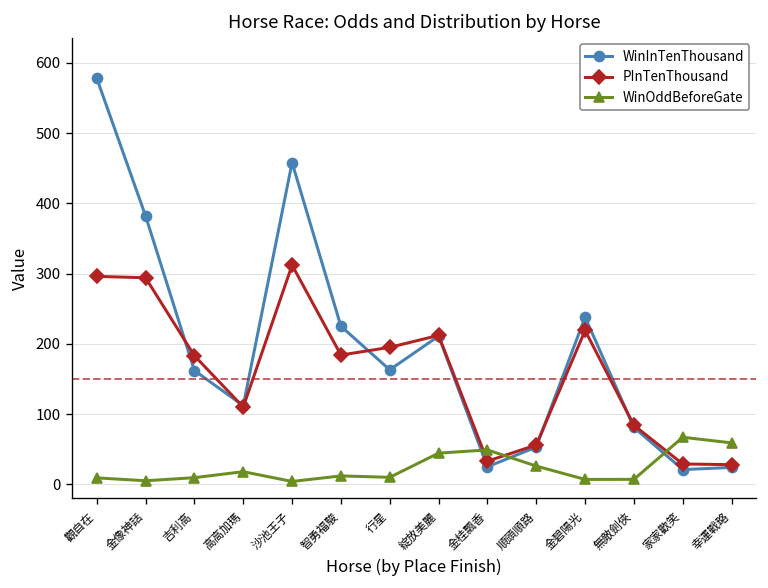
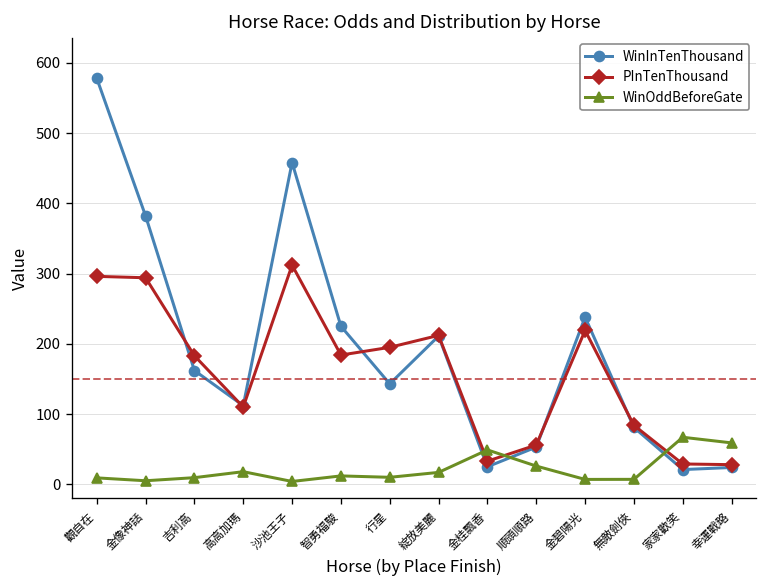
WinInTenThousand, 行星: 160 -> 140
WinOddBeforeGate, 綻放美麗: 40 -> 20
